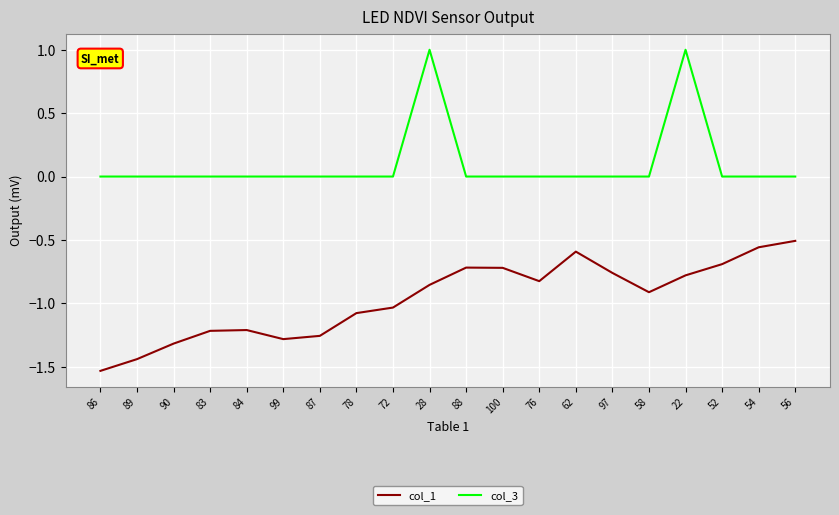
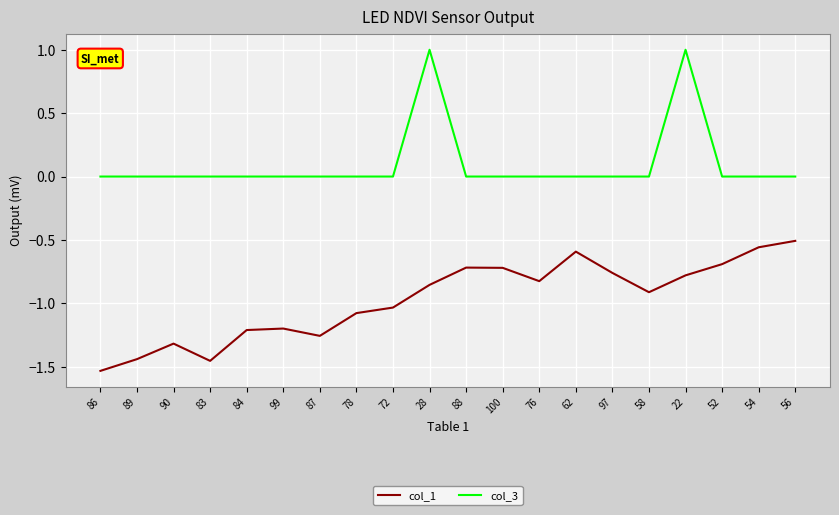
col_1, 83: -1.22 -> -1.45
col_1, 99: -1.28 -> -1.20
